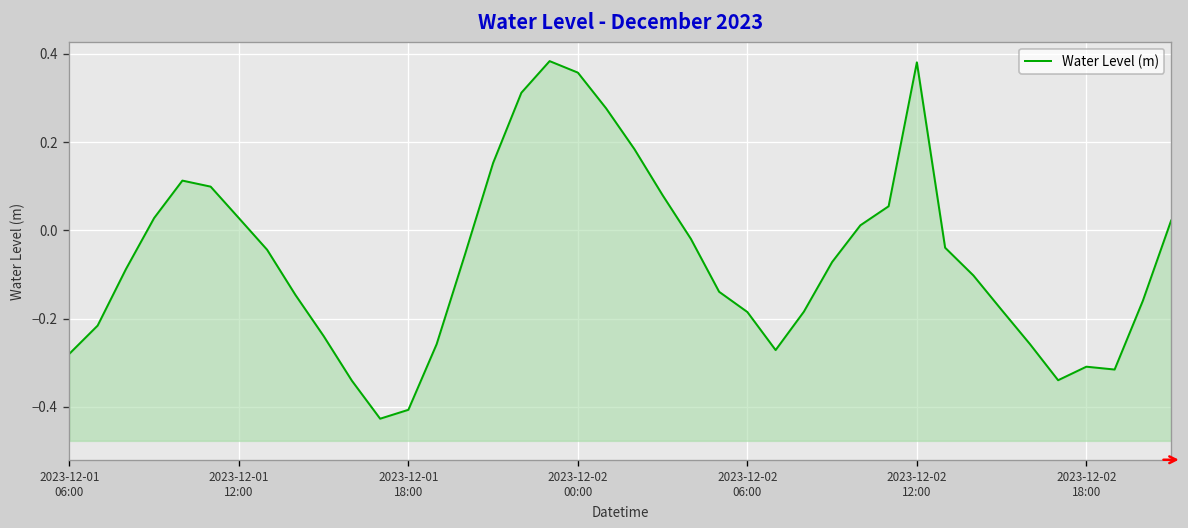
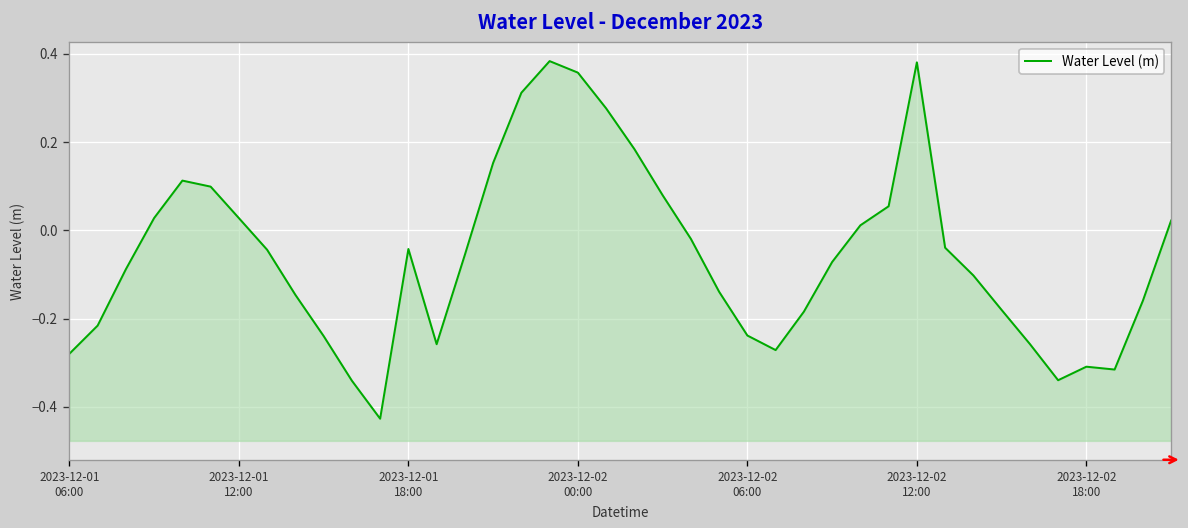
2023-12-01 18:00: -0.41 -> -0.04
2023-12-02 06:00: -0.19 -> -0.24
